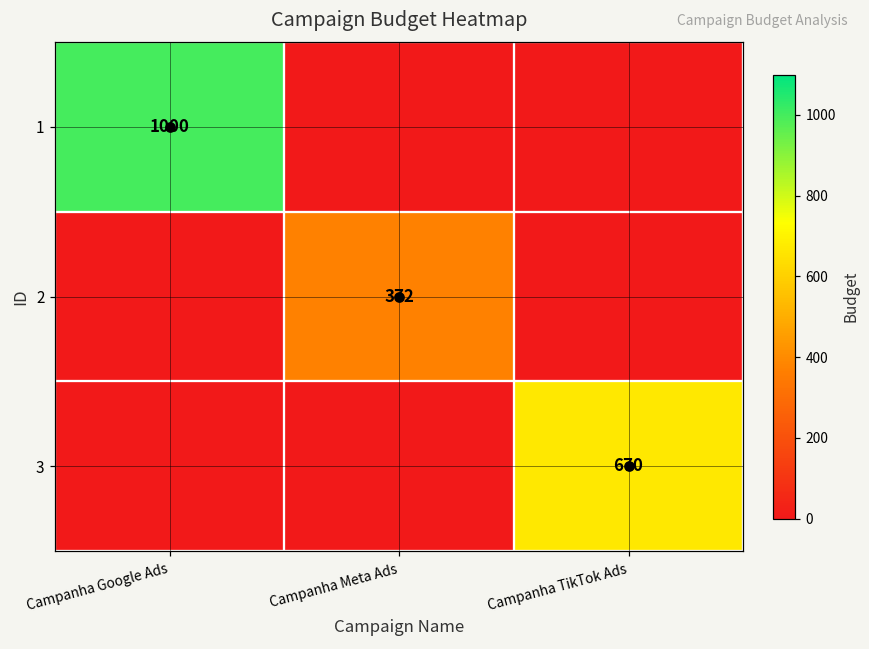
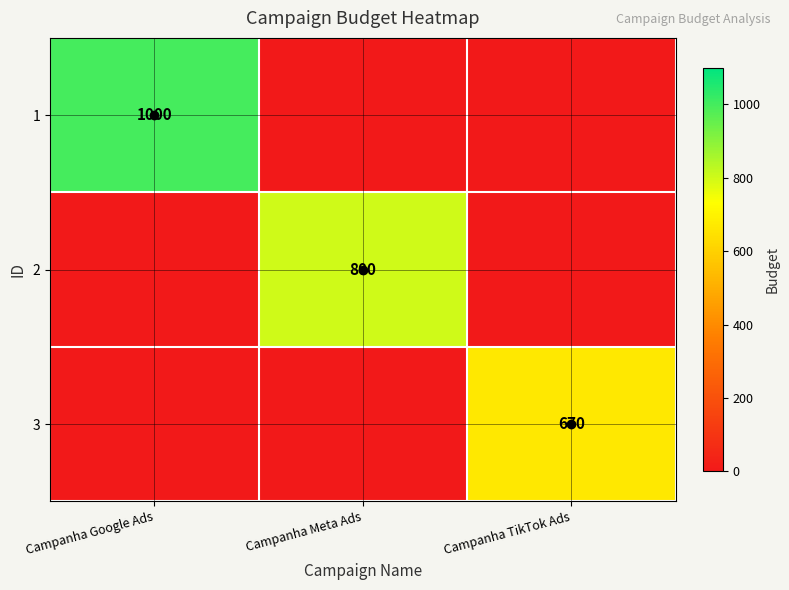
2, Campanha Meta Ads: 372 -> 800
